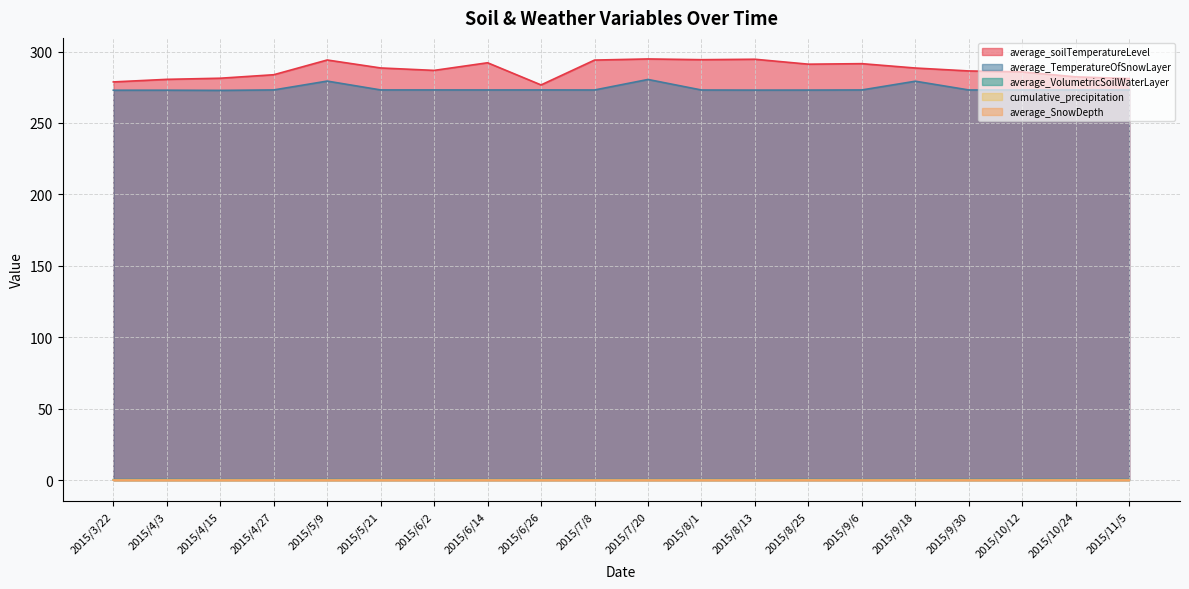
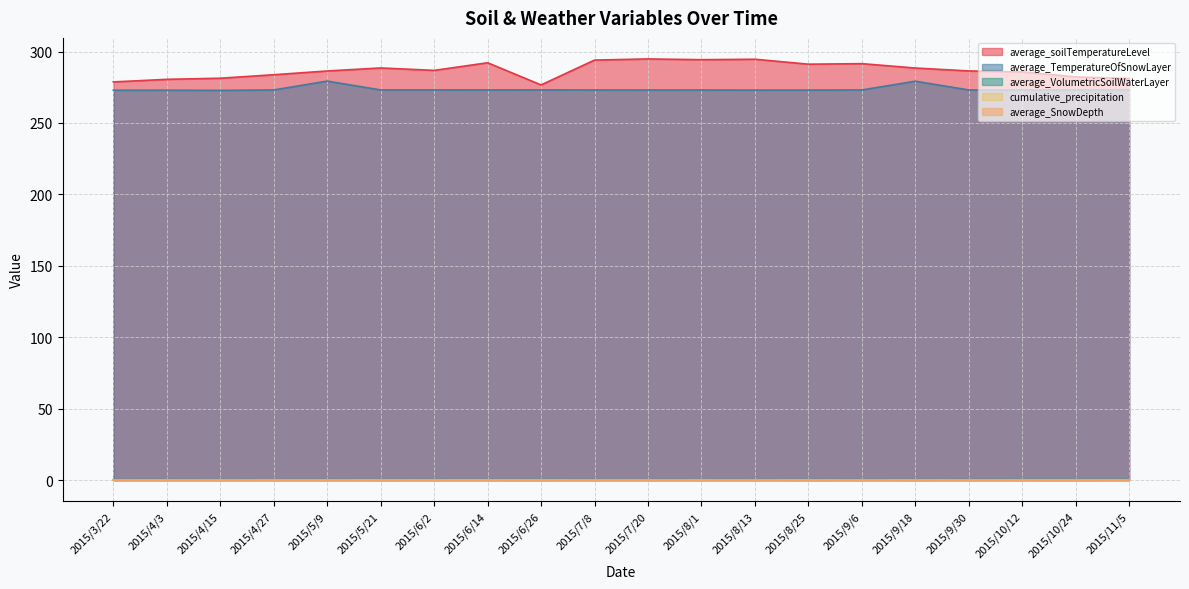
average_soilTemperatureLevel, 2015/5/9: 294 -> 286
average_TemperatureOfSnowLayer, 2015/7/20: 280 -> 273
